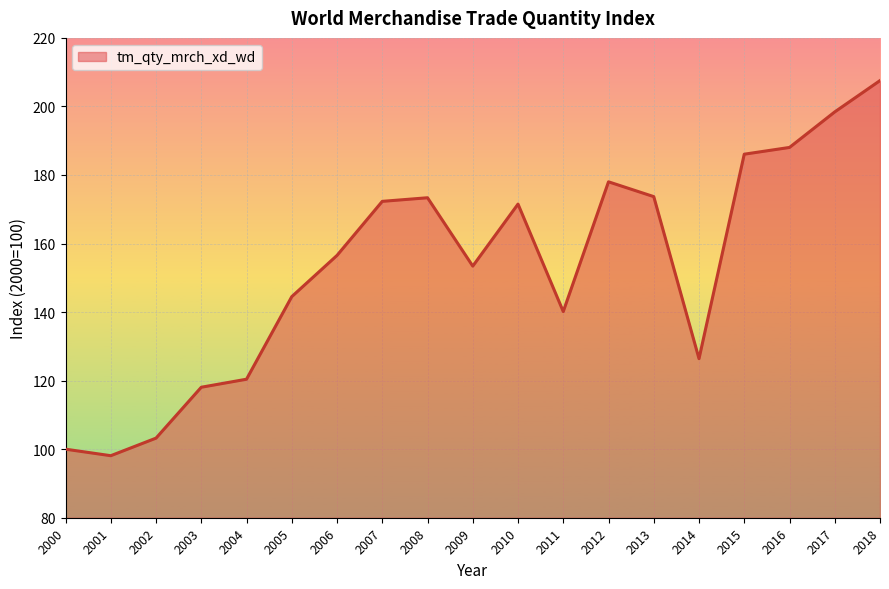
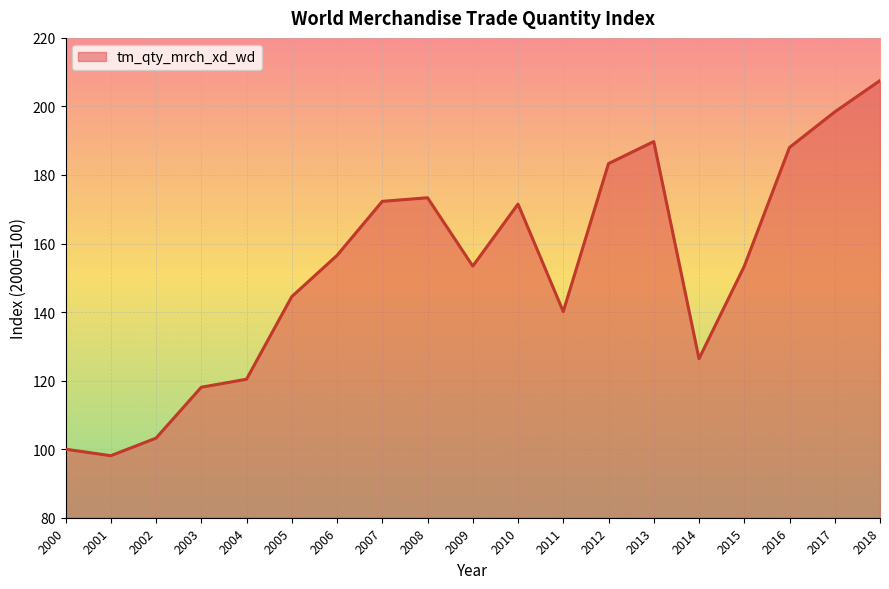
2012: 178 -> 183
2013: 174 -> 190
2015: 186 -> 153
